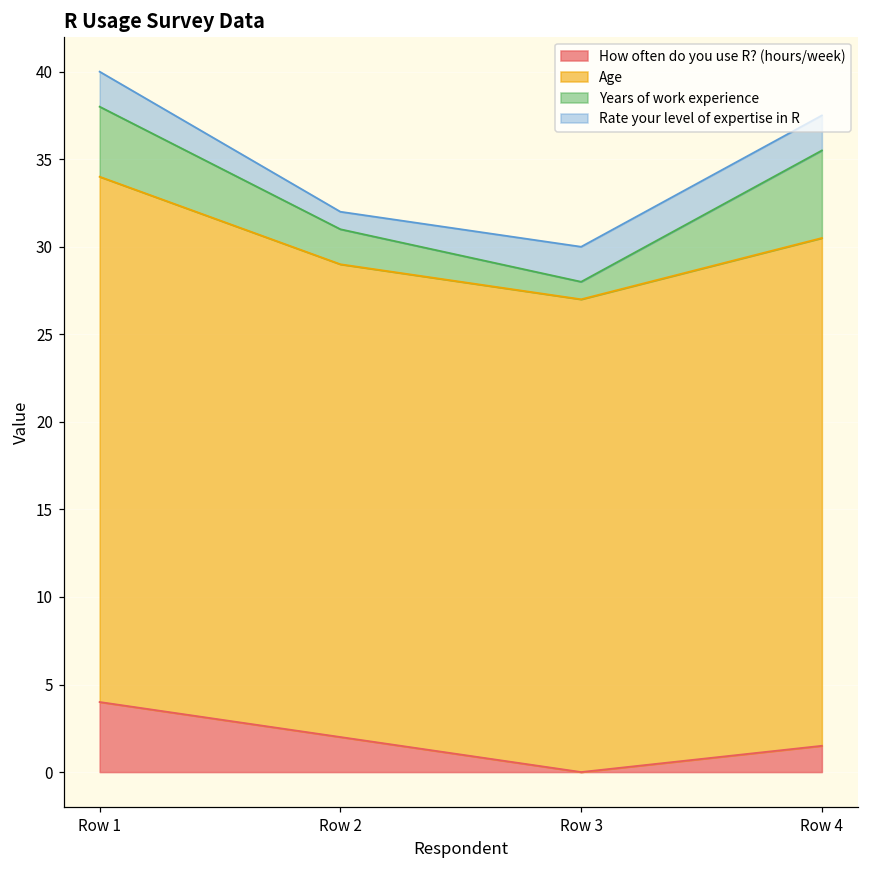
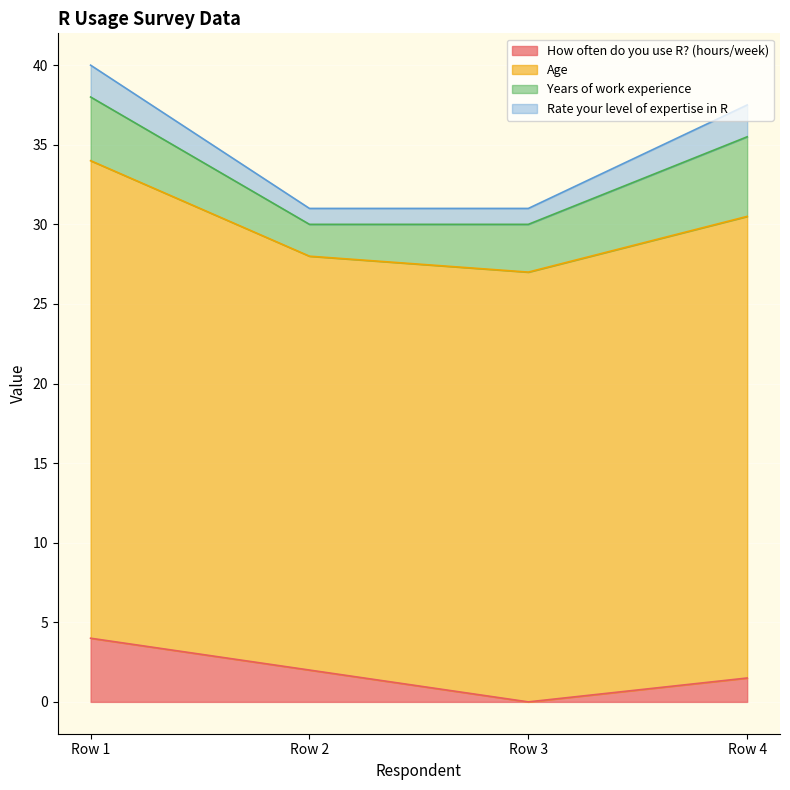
Age, Row 2: 27 -> 26
Years of work experience, Row 3: 1 -> 3
Rate your level of expertise in R, Row 3: 2 -> 1
